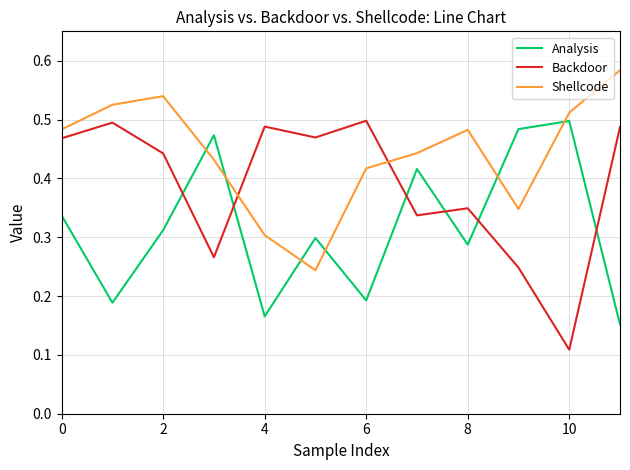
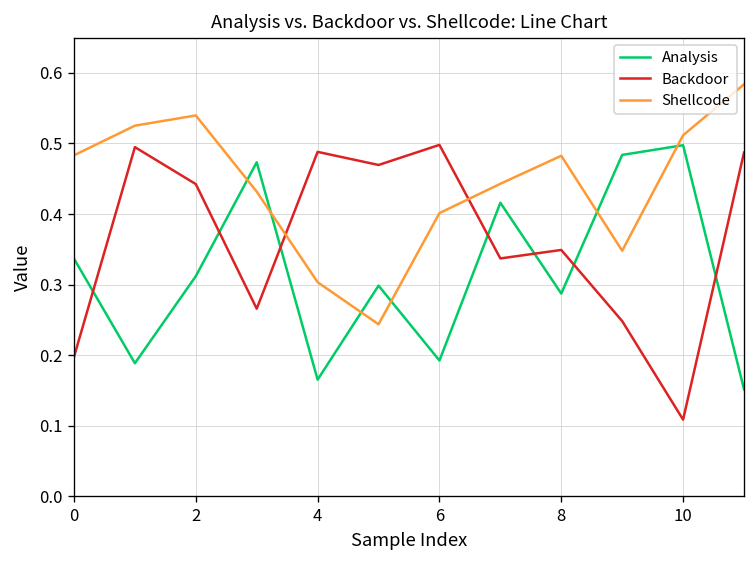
Backdoor, 0: 0.47 -> 0.20
Shellcode, 6: 0.42 -> 0.40
